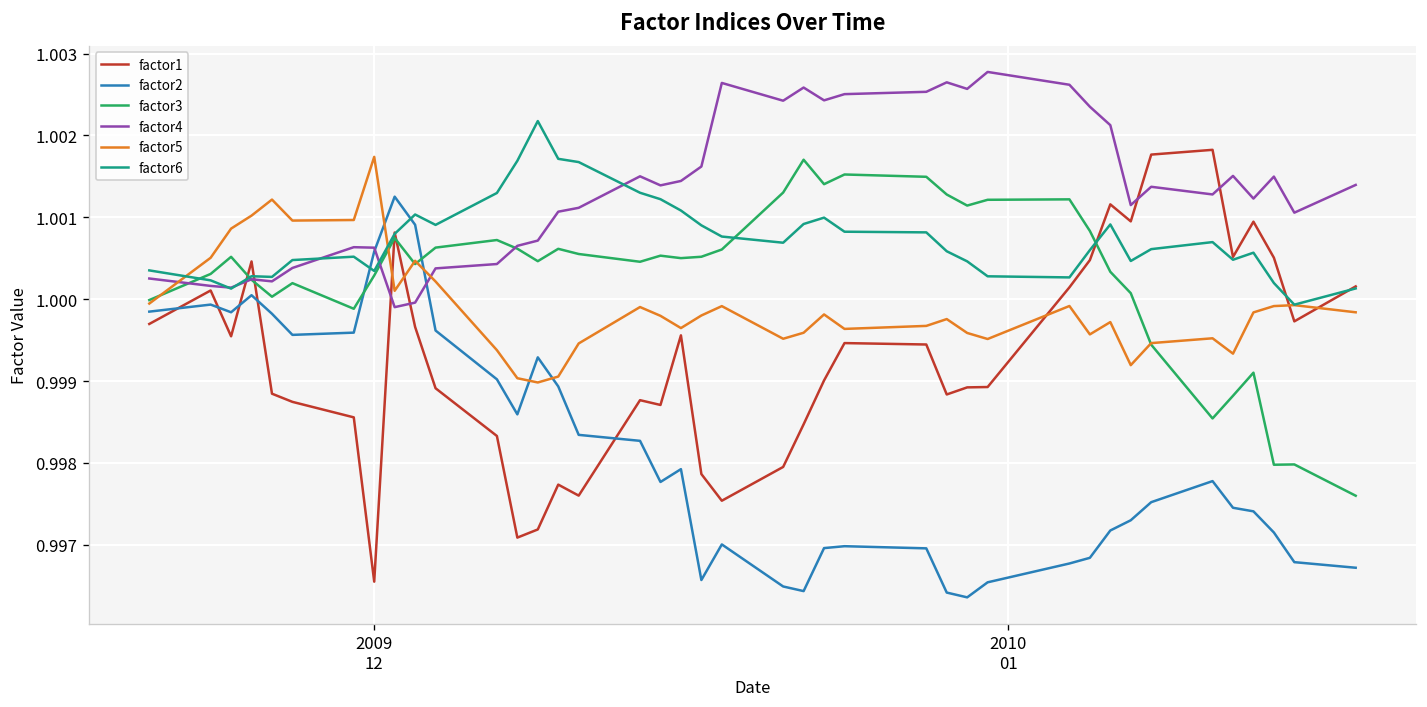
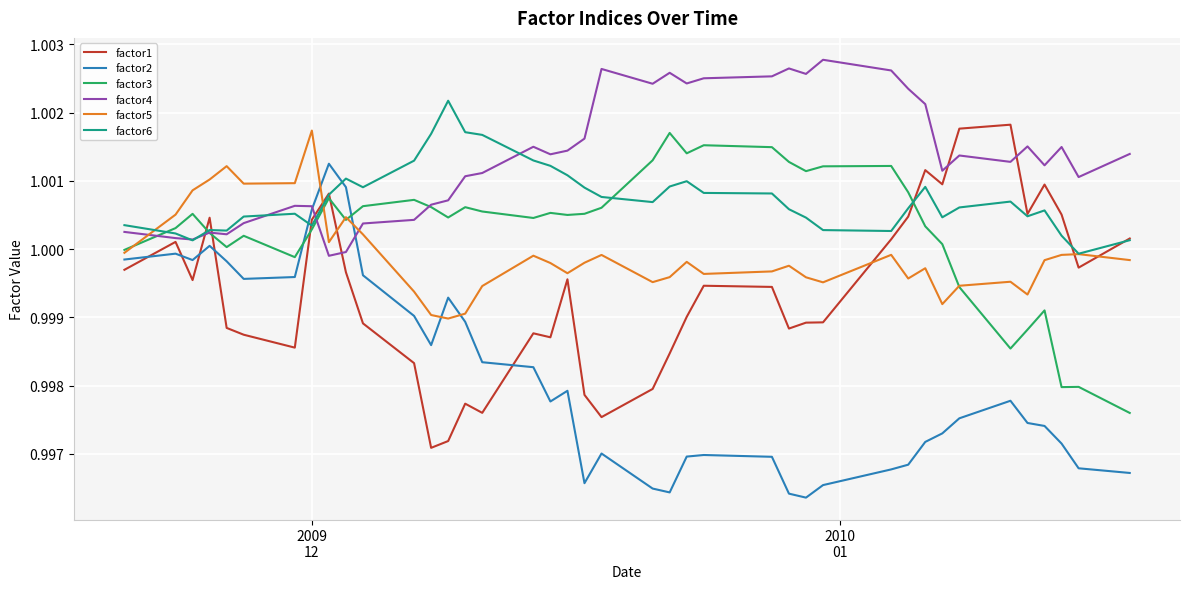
factor1, 2009 12: 0.9965 -> 1.0004
